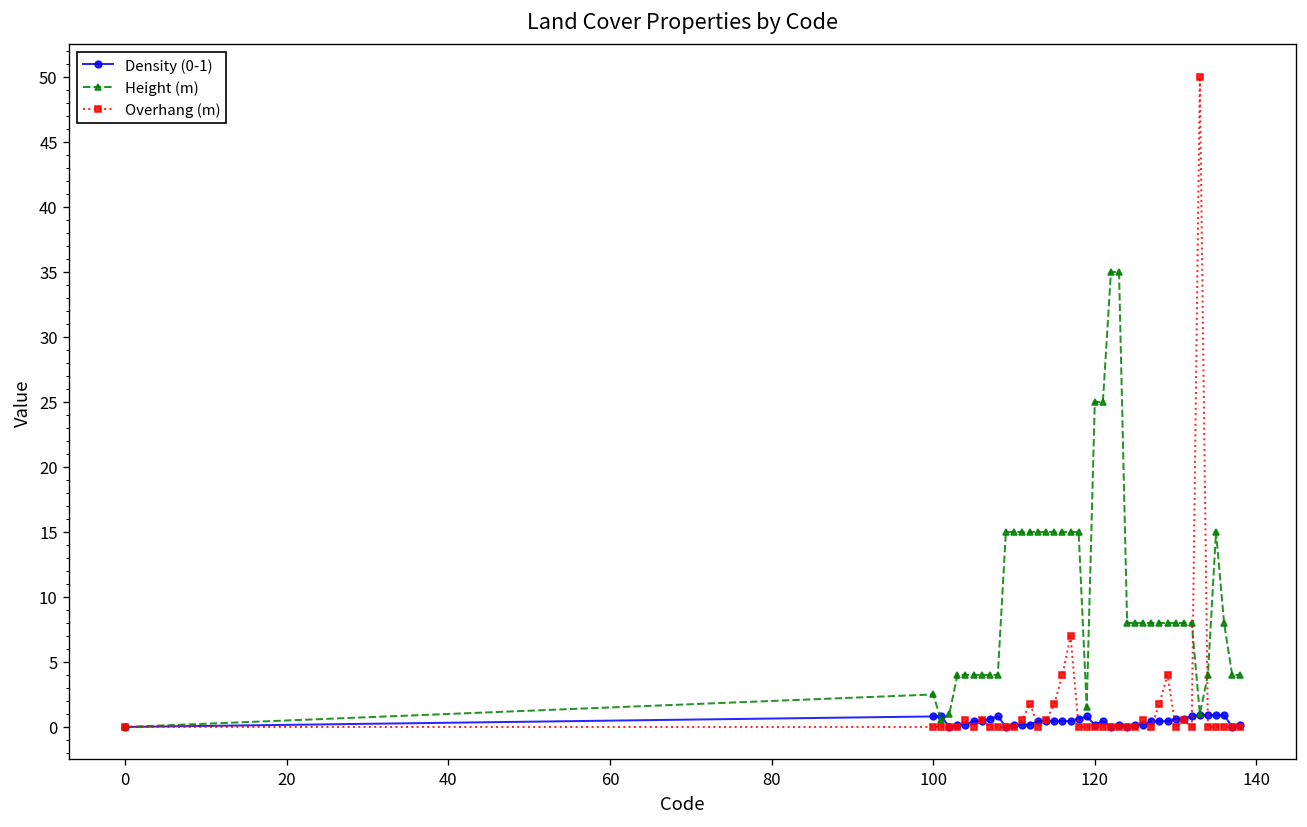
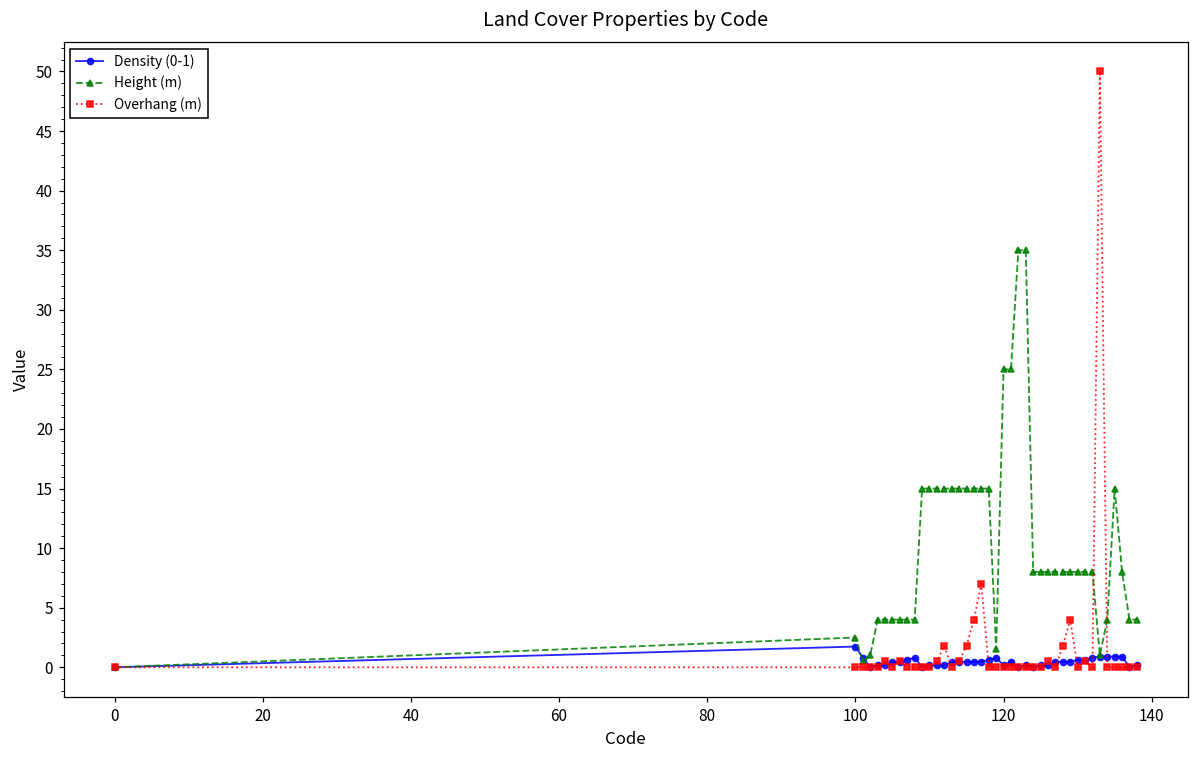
Density (0-1), 100: 0.8 -> 1.7
